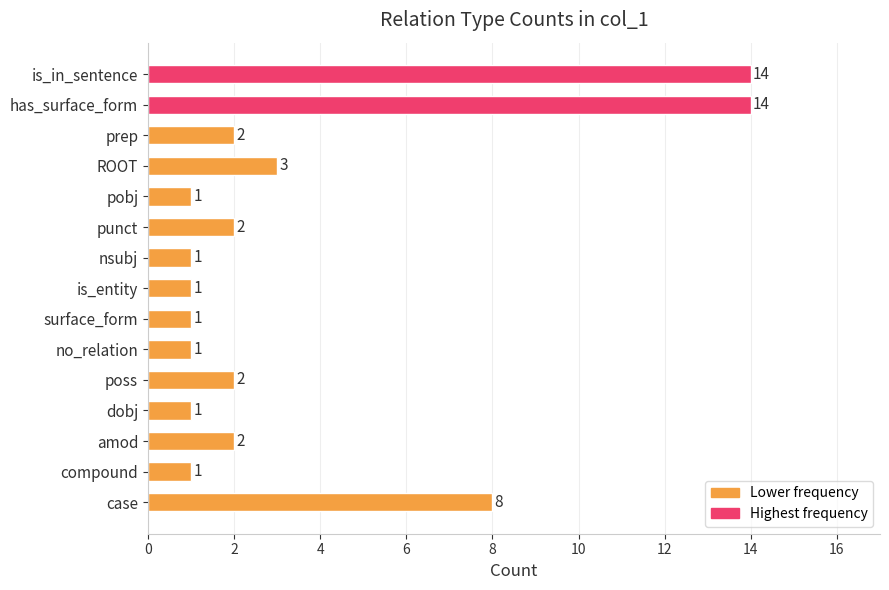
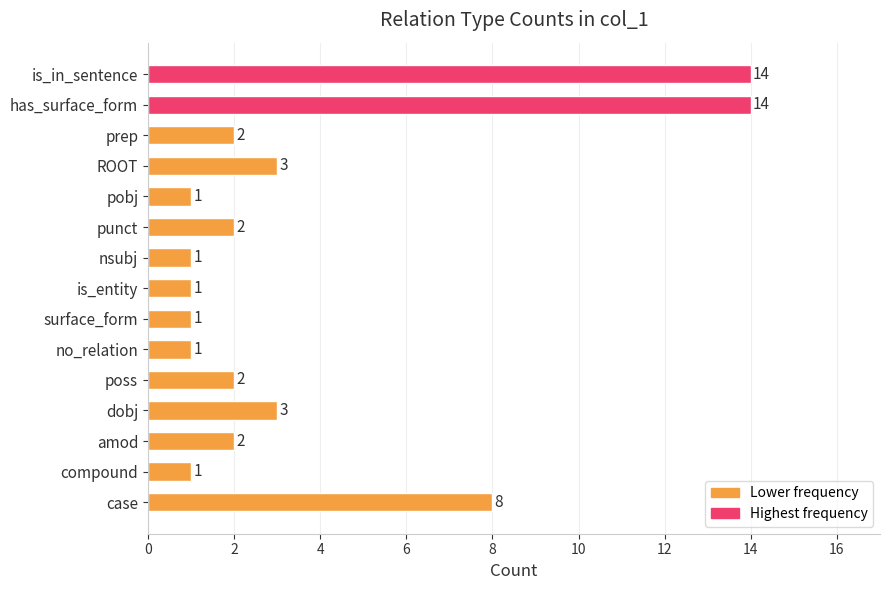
dobj: 1 -> 3
